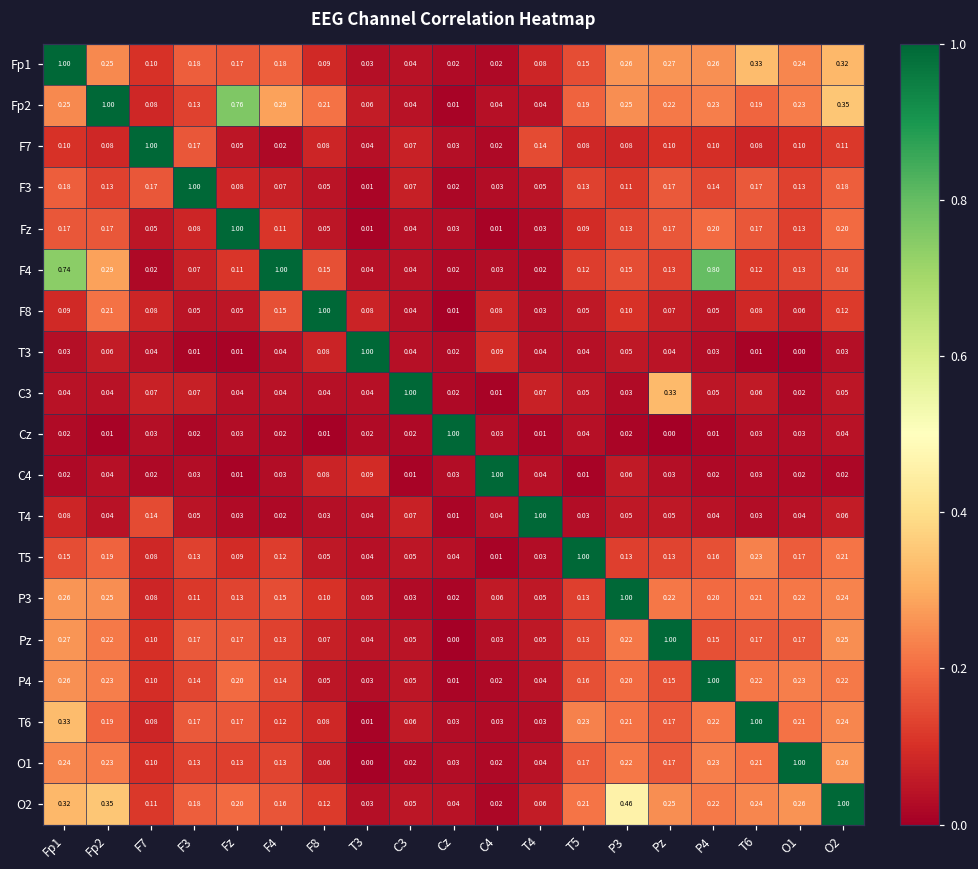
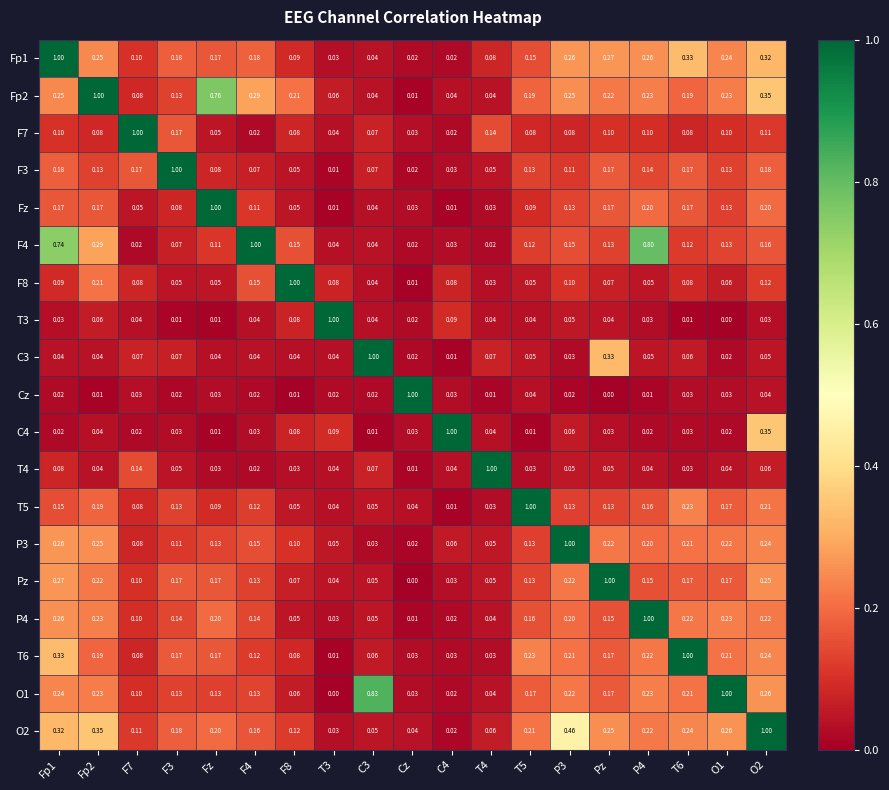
C4, O2: 0.02 -> 0.35
O1, C3: 0.02 -> 0.83
